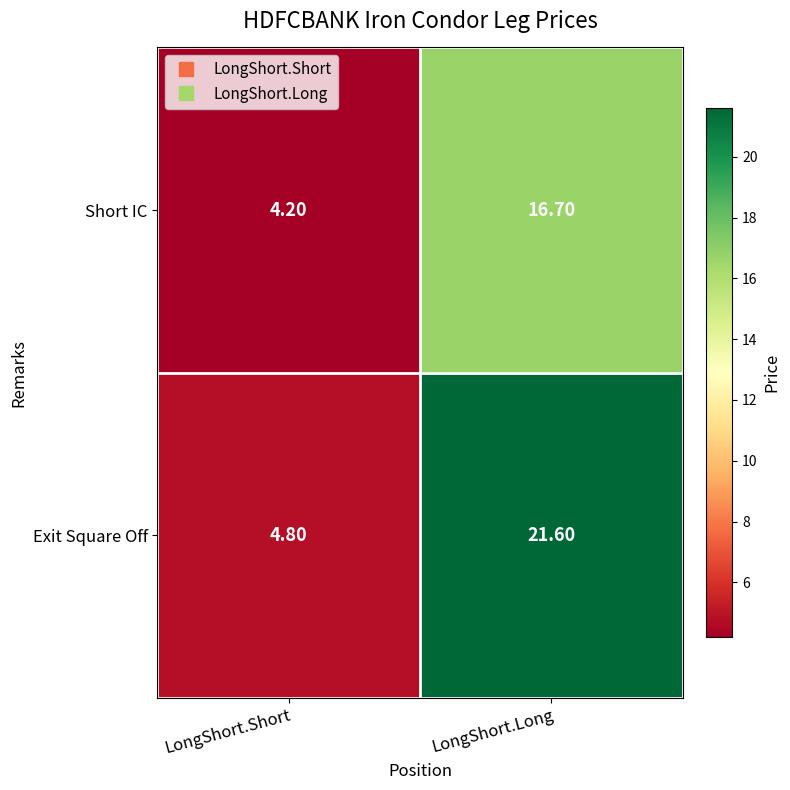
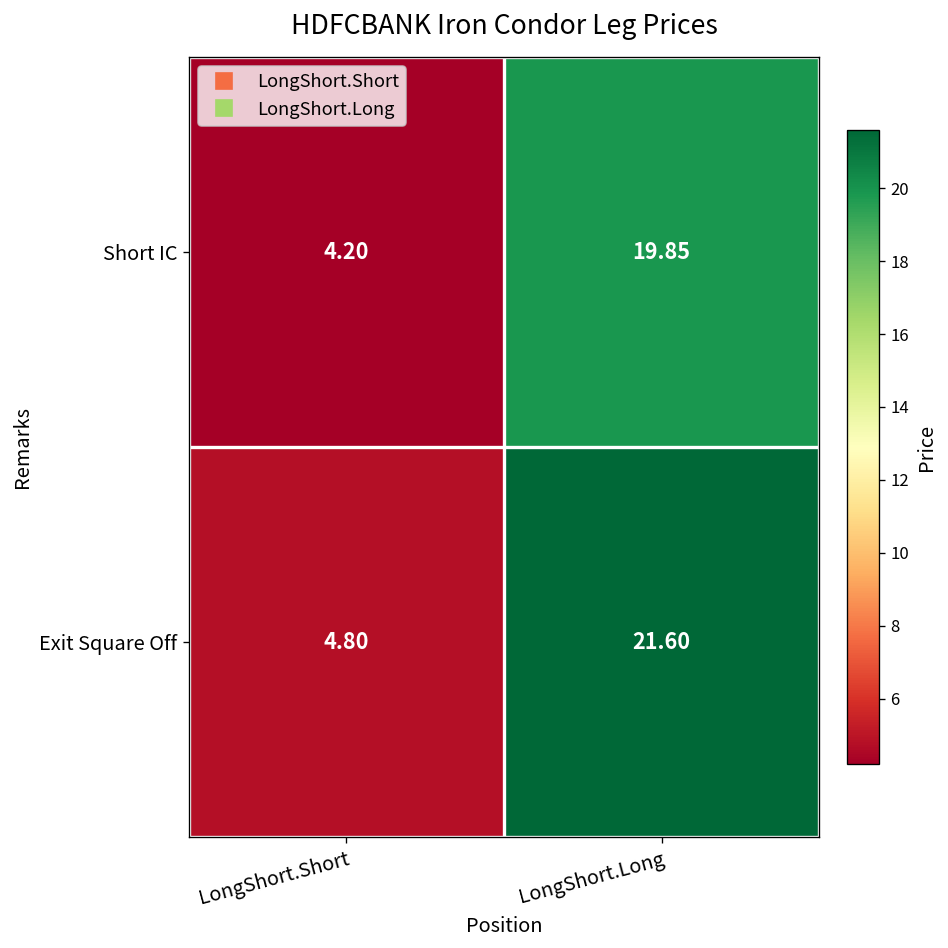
Short IC, LongShort.Long: 16.70 -> 19.85
